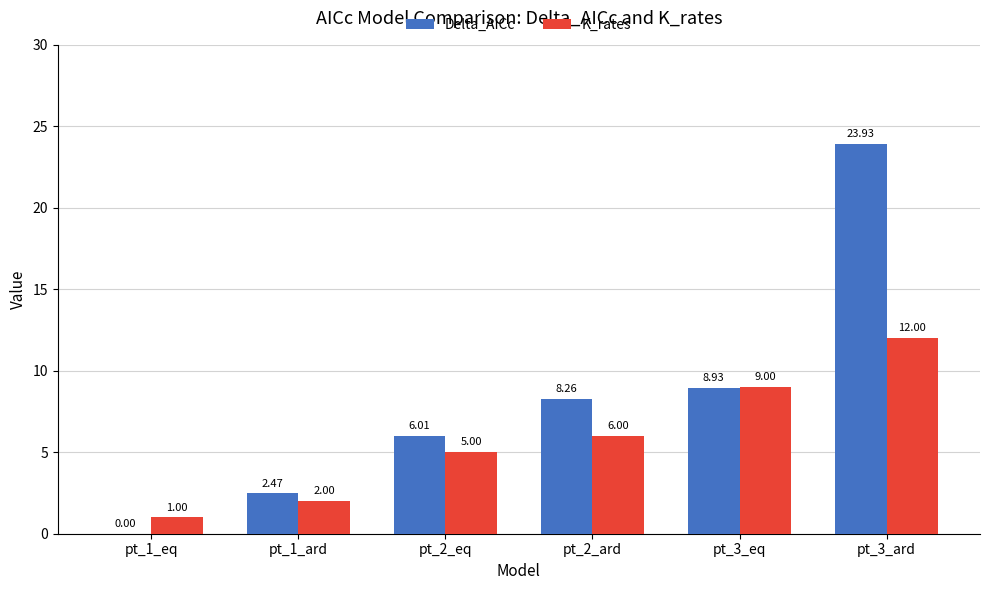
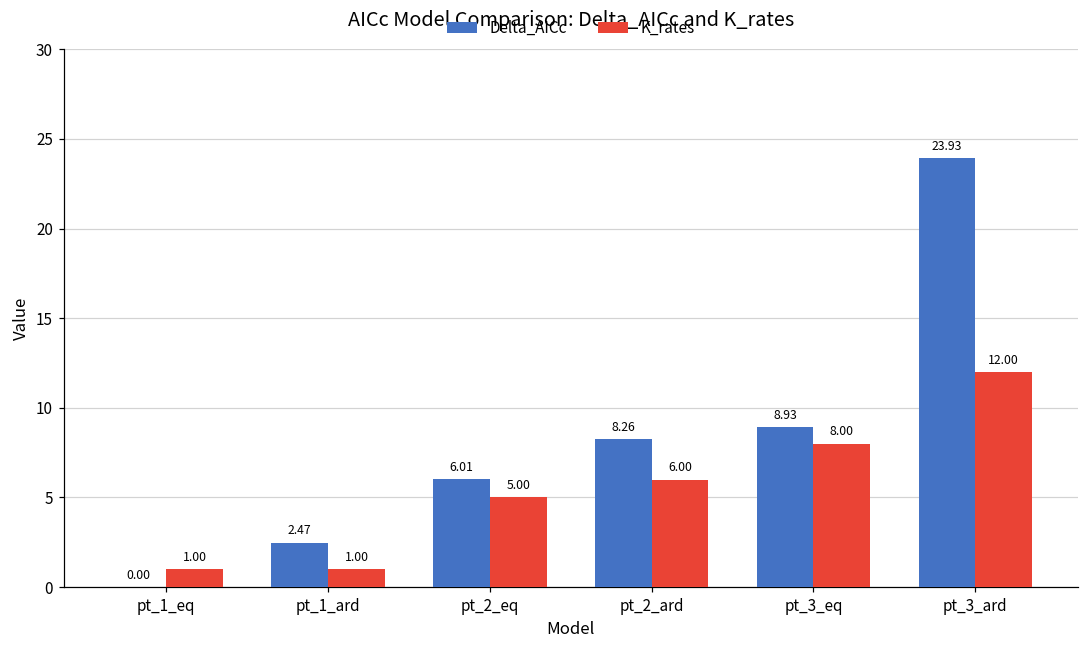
K_rates, pt_1_ard: 2.00 -> 1.00
K_rates, pt_3_eq: 9.00 -> 8.00
